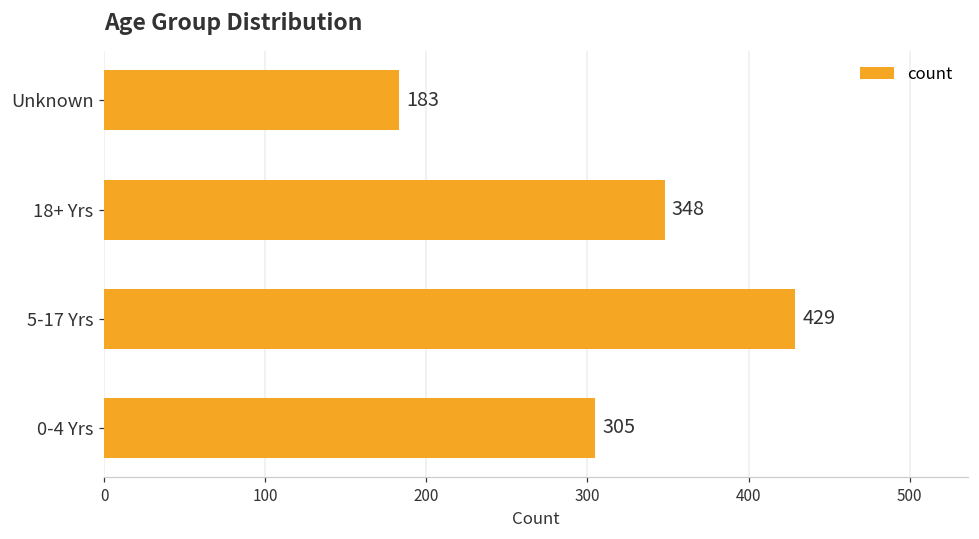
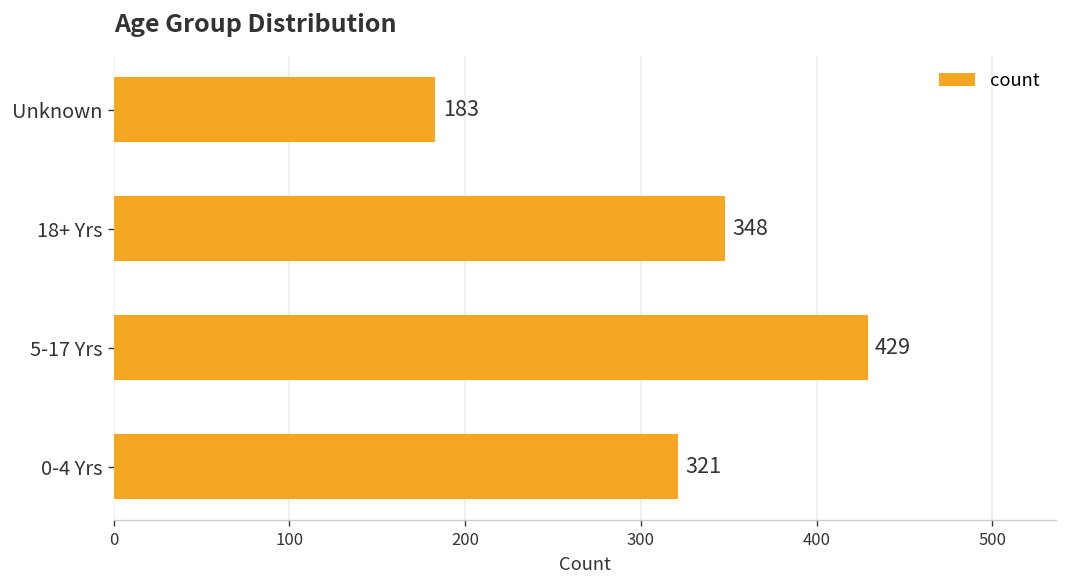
0-4 Yrs: 305 -> 321
